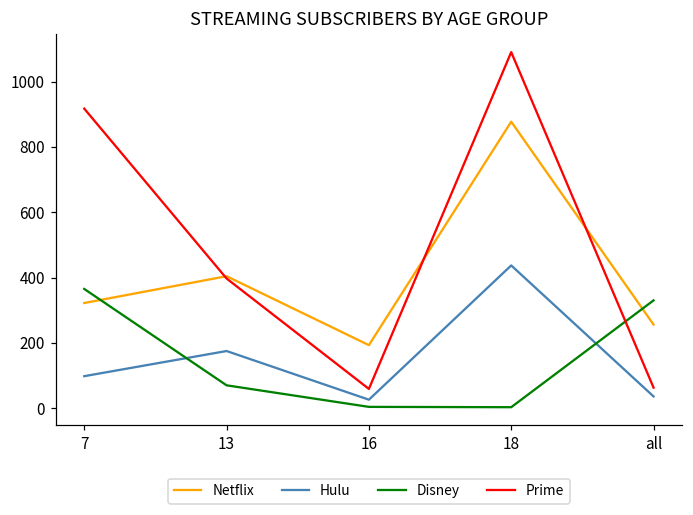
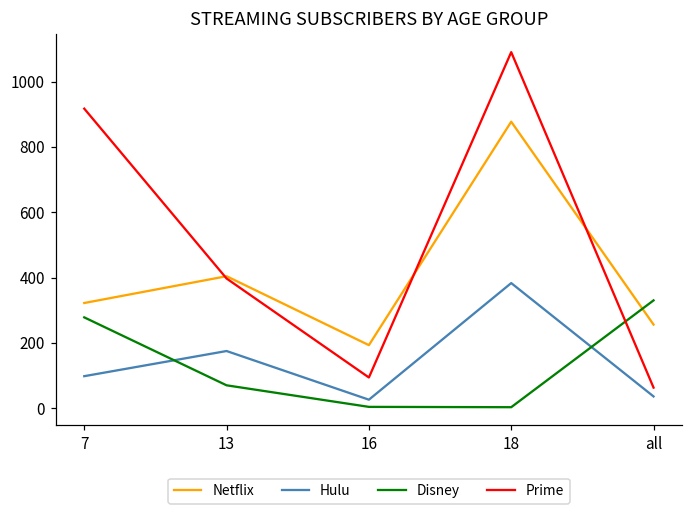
Disney, 7: 370 -> 280
Prime, 16: 60 -> 90
Hulu, 18: 440 -> 380
